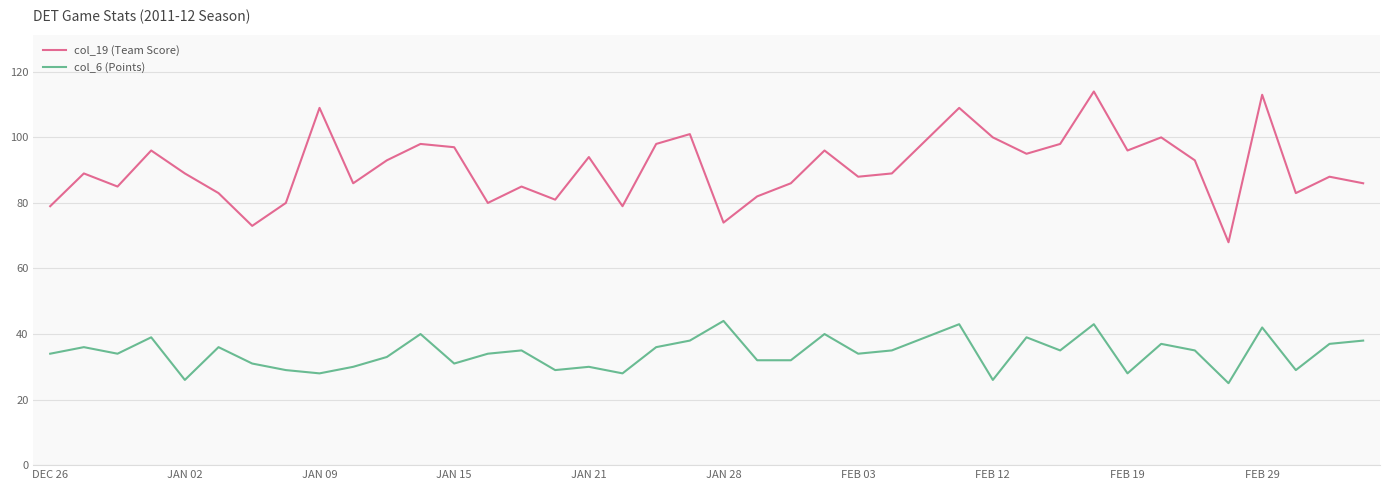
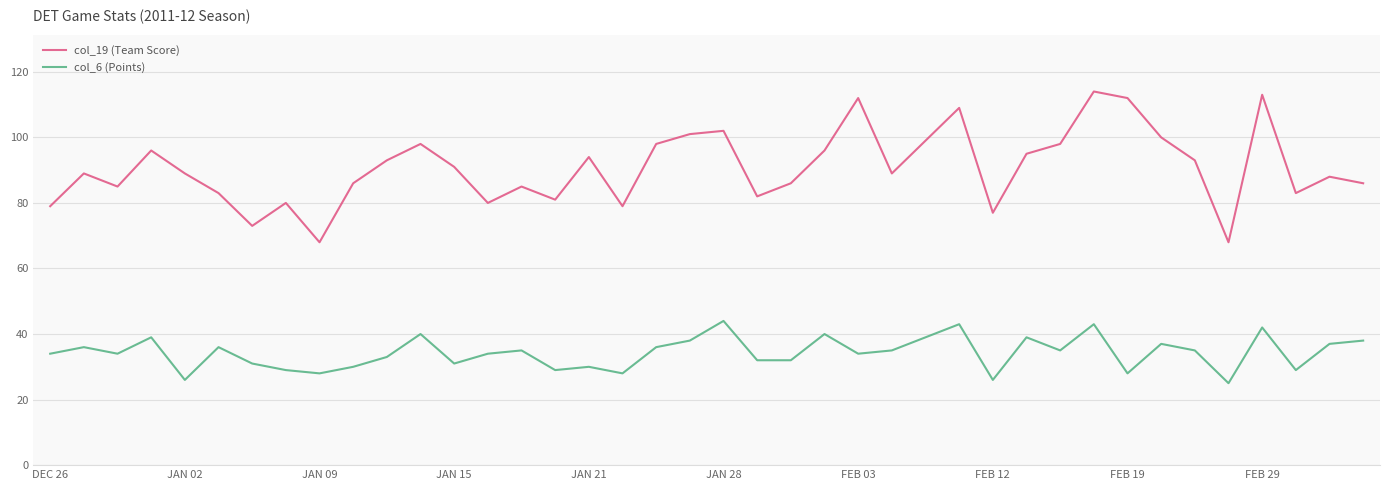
col_19 (Team Score), JAN 09: 109 -> 68
col_19 (Team Score), JAN 15: 97 -> 91
col_19 (Team Score), JAN 28: 74 -> 102
col_19 (Team Score), FEB 03: 88 -> 112
col_19 (Team Score), FEB 12: 100 -> 77
col_19 (Team Score), FEB 19: 96 -> 112
